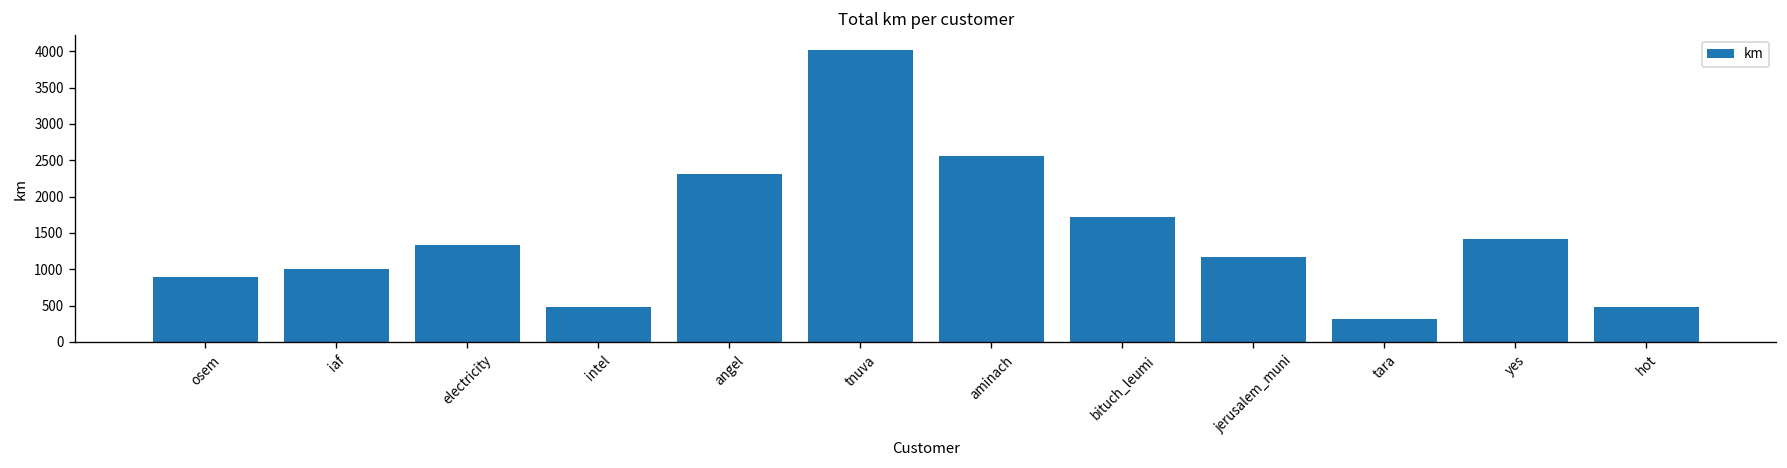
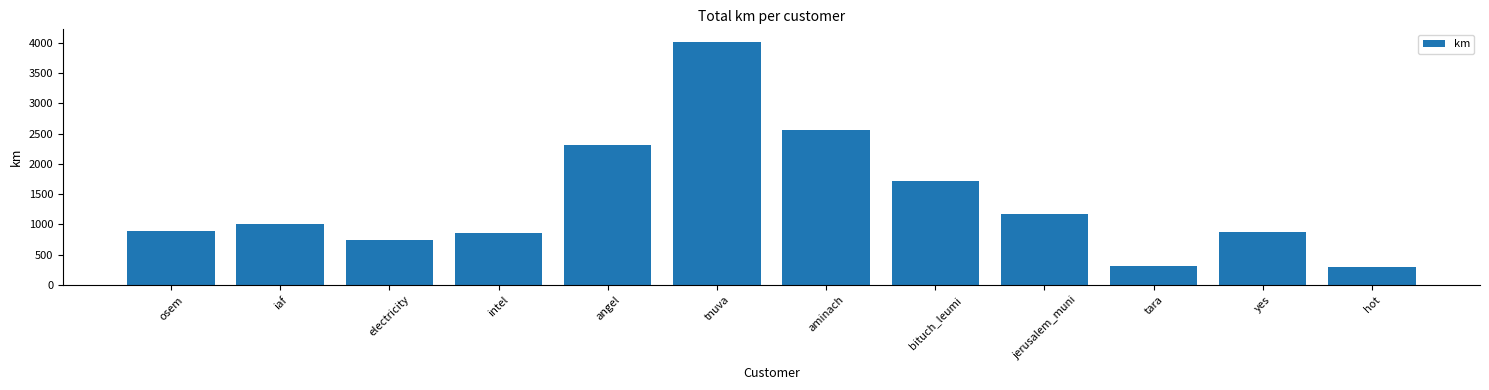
electricity: 1300 -> 700
intel: 500 -> 900
yes: 1400 -> 900
hot: 500 -> 300
